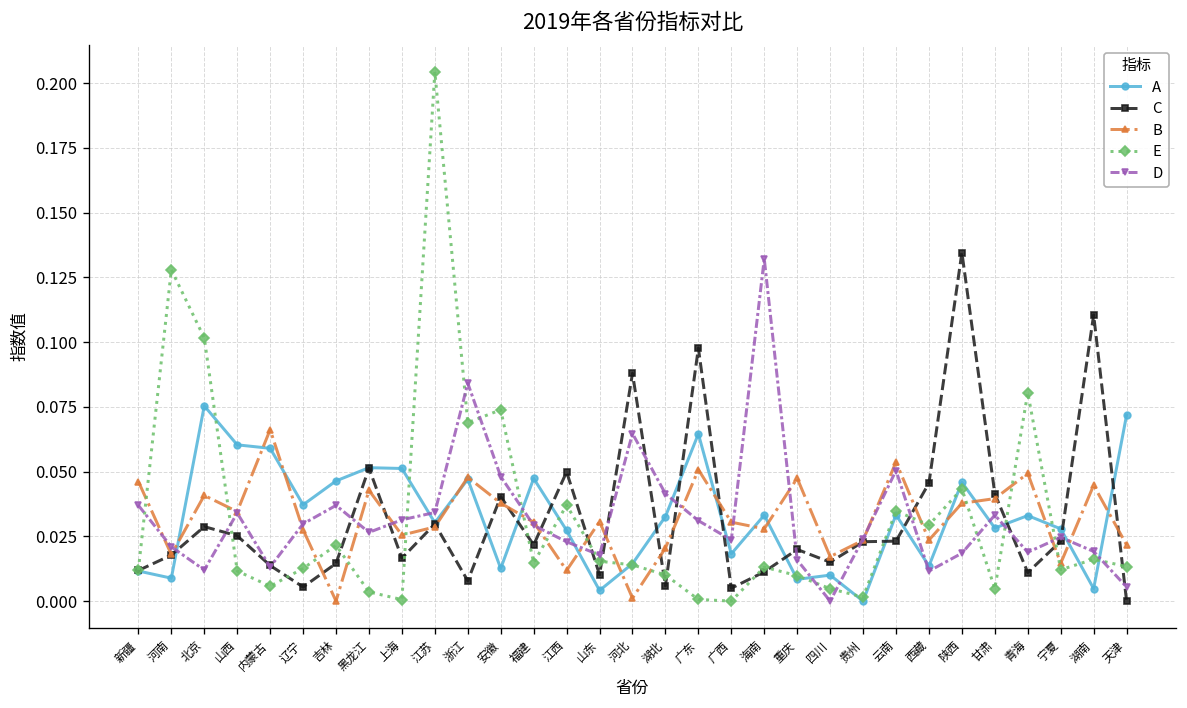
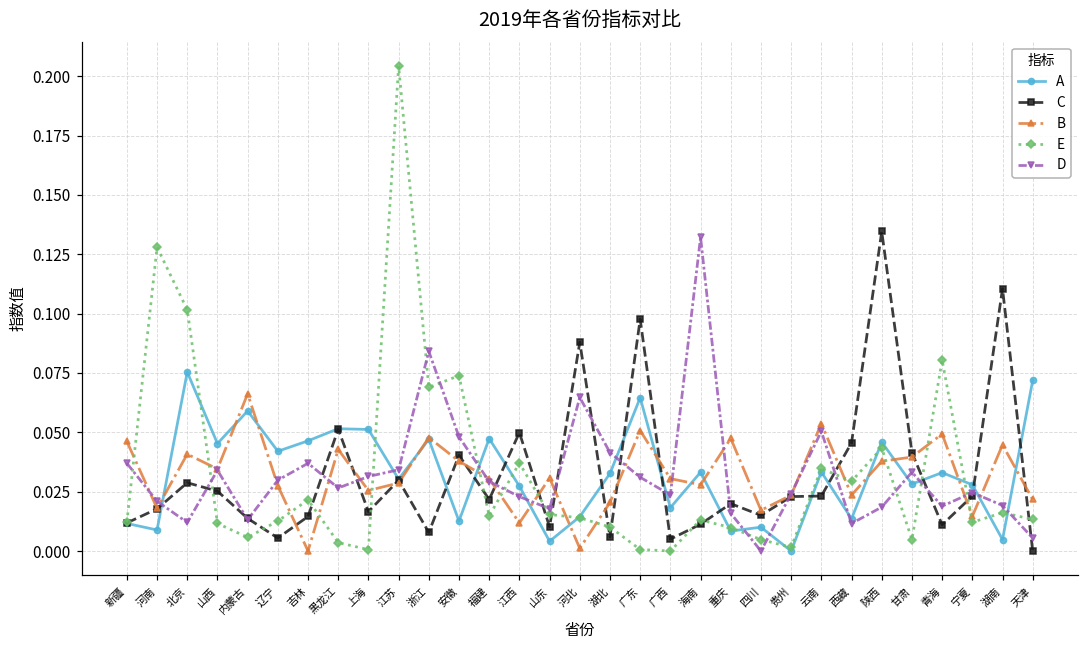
A, 山西: 0.060 -> 0.045
A, 辽宁: 0.037 -> 0.042
